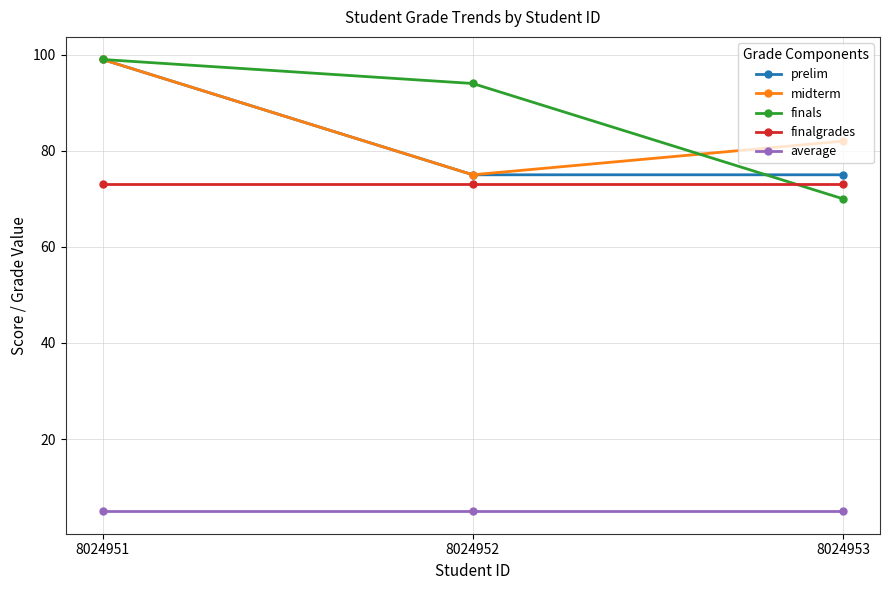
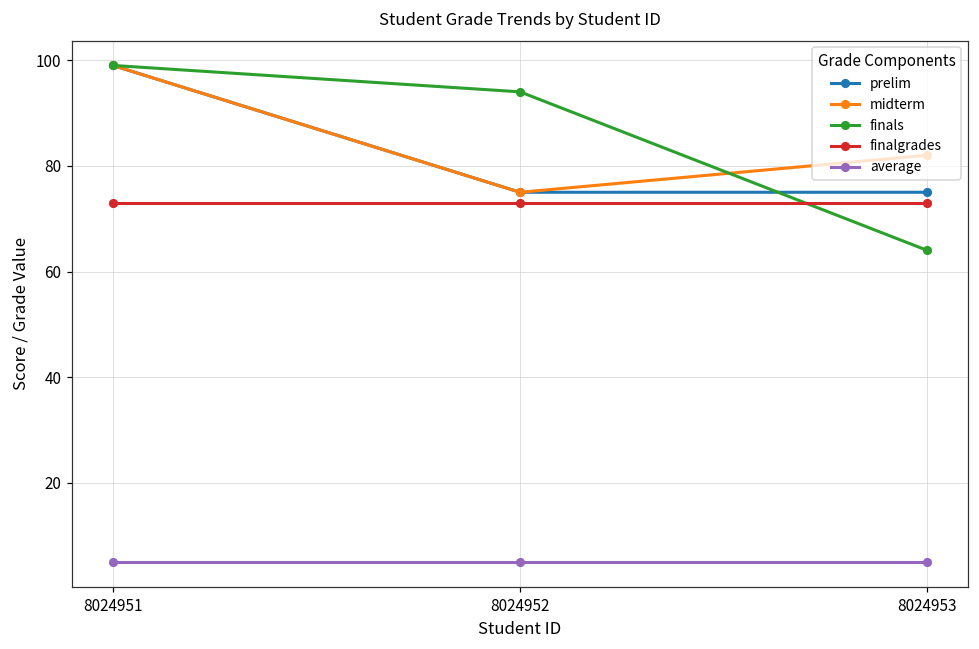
finals, 8024953: 70 -> 64
